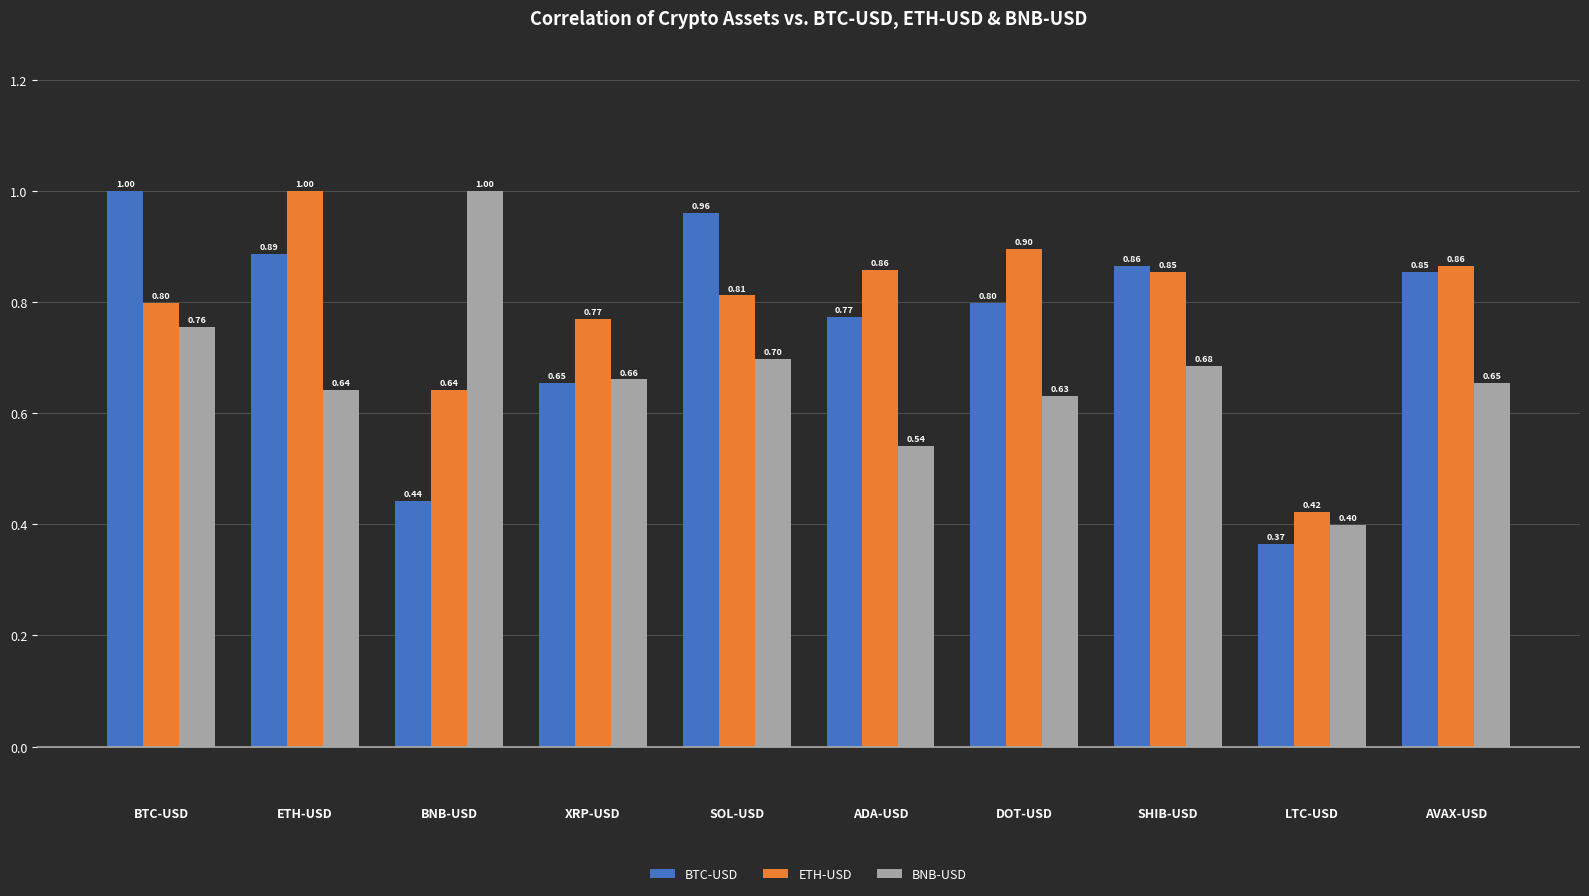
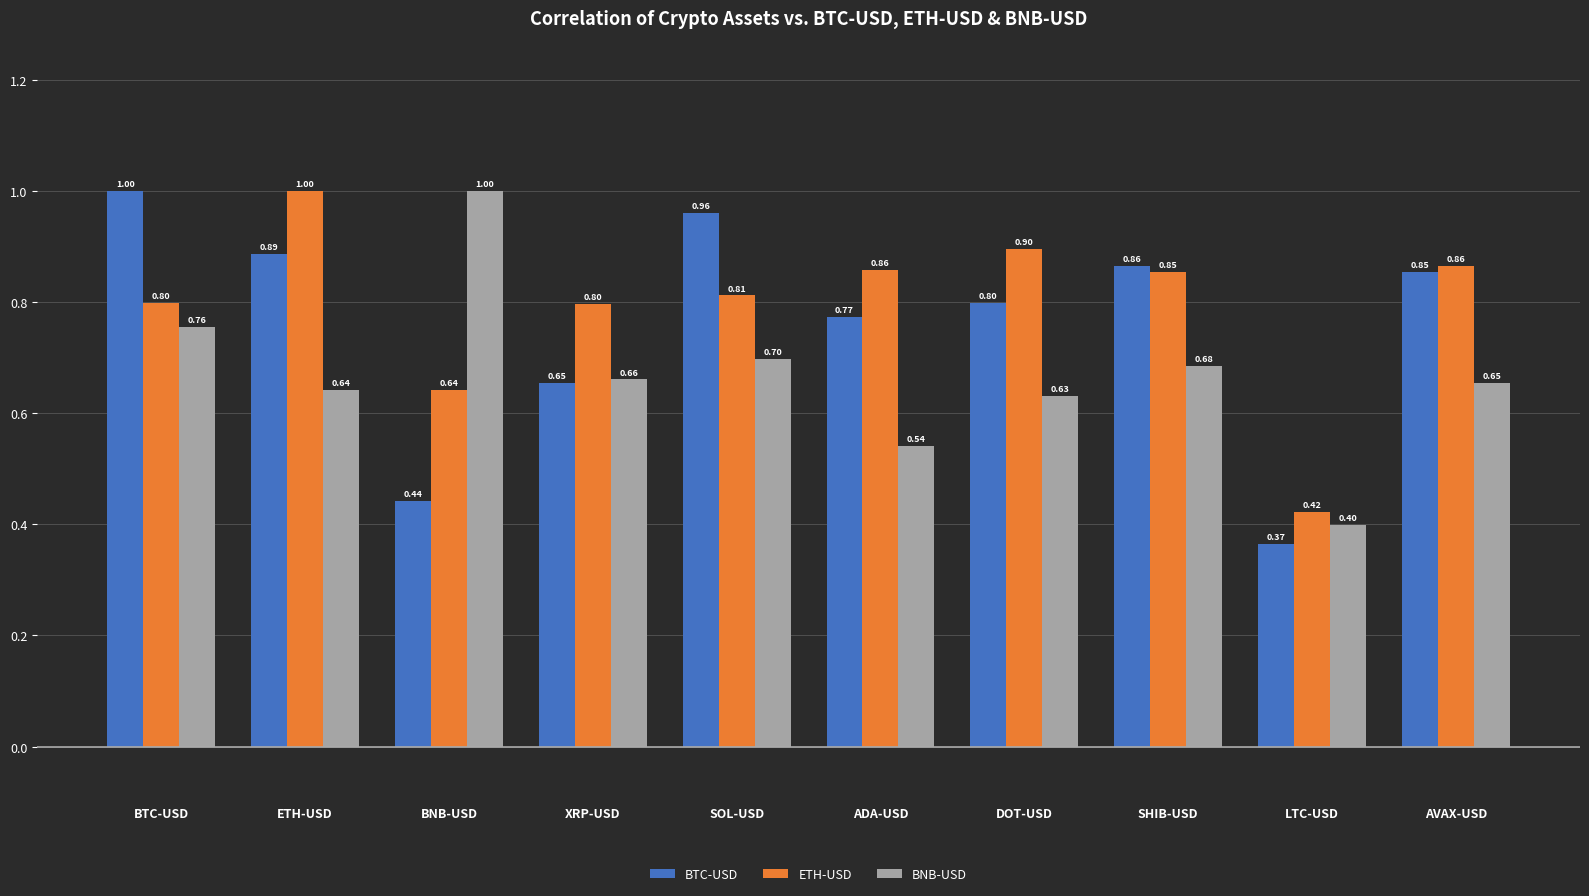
ETH-USD, XRP-USD: 0.77 -> 0.80
